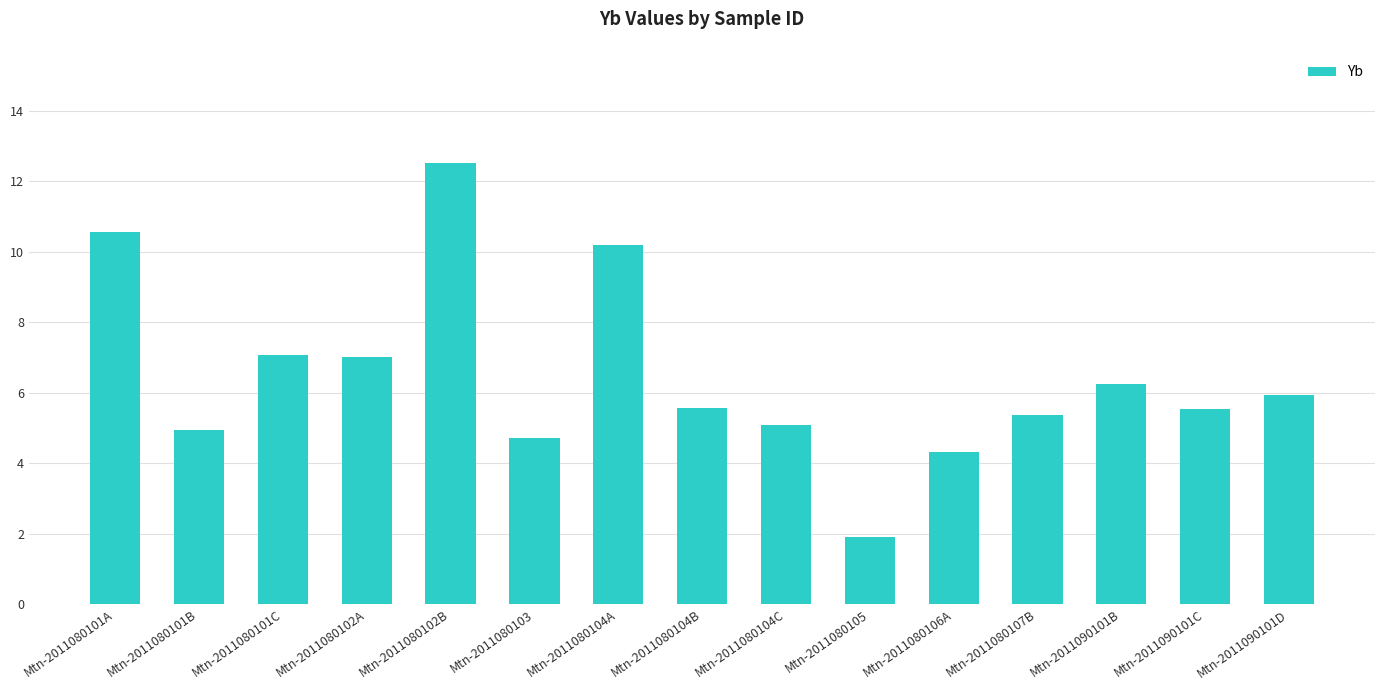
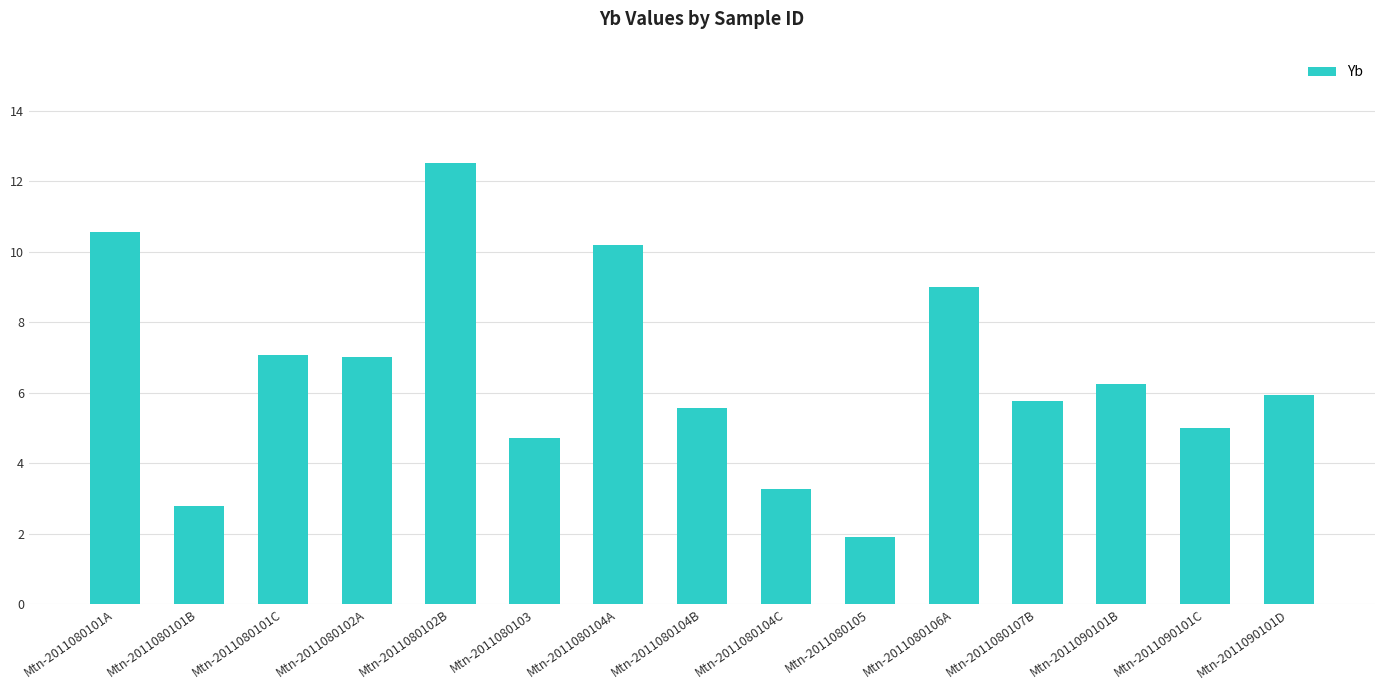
Mtn-2011080101B: 4.9 -> 2.8
Mtn-2011080104C: 5.1 -> 3.3
Mtn-2011080106A: 4.3 -> 9.0
Mtn-2011080107B: 5.4 -> 5.8
Mtn-2011090101C: 5.5 -> 5.0
